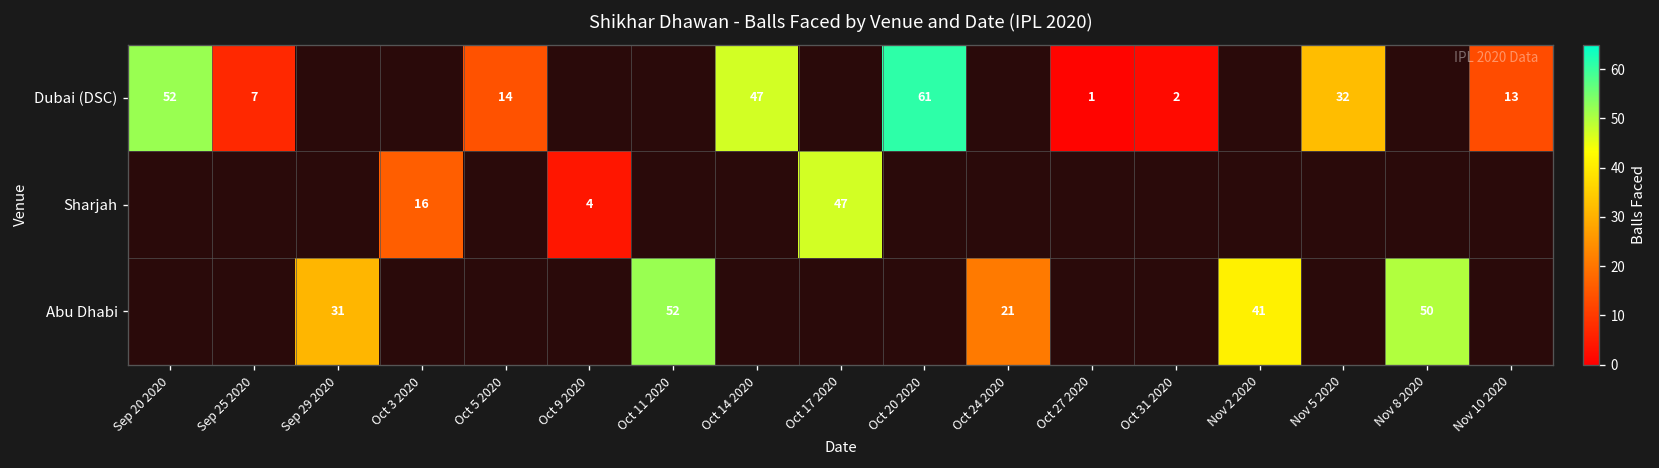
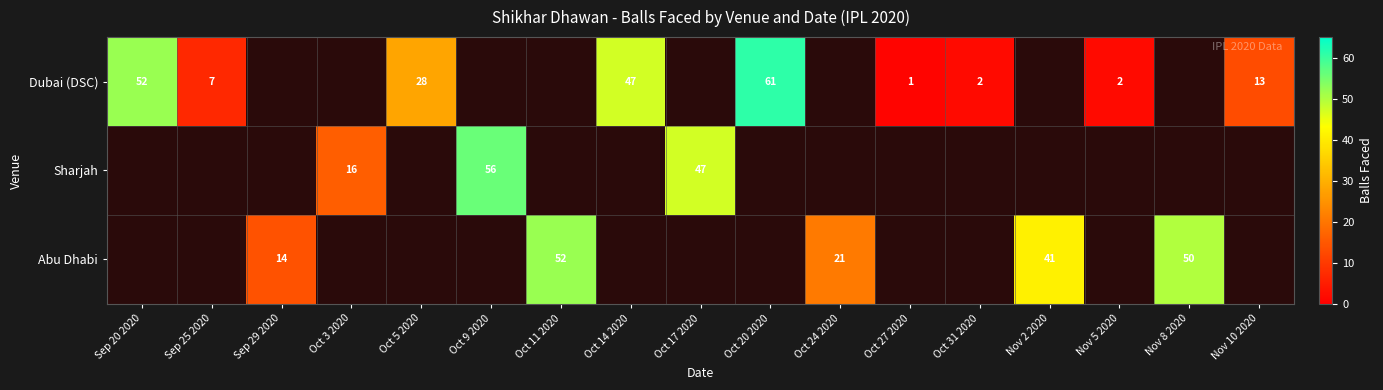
Dubai (DSC), Oct 5 2020: 14 -> 28
Dubai (DSC), Nov 5 2020: 32 -> 2
Sharjah, Oct 9 2020: 4 -> 56
Abu Dhabi, Sep 29 2020: 31 -> 14
